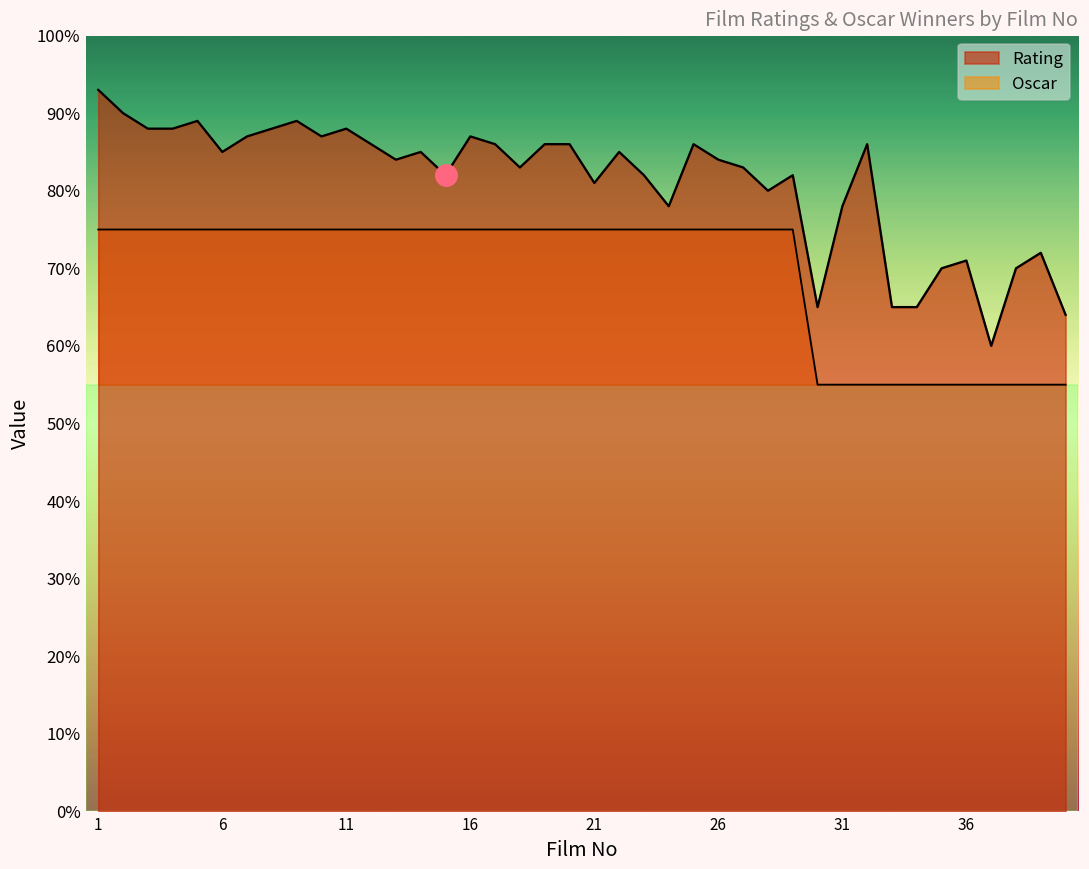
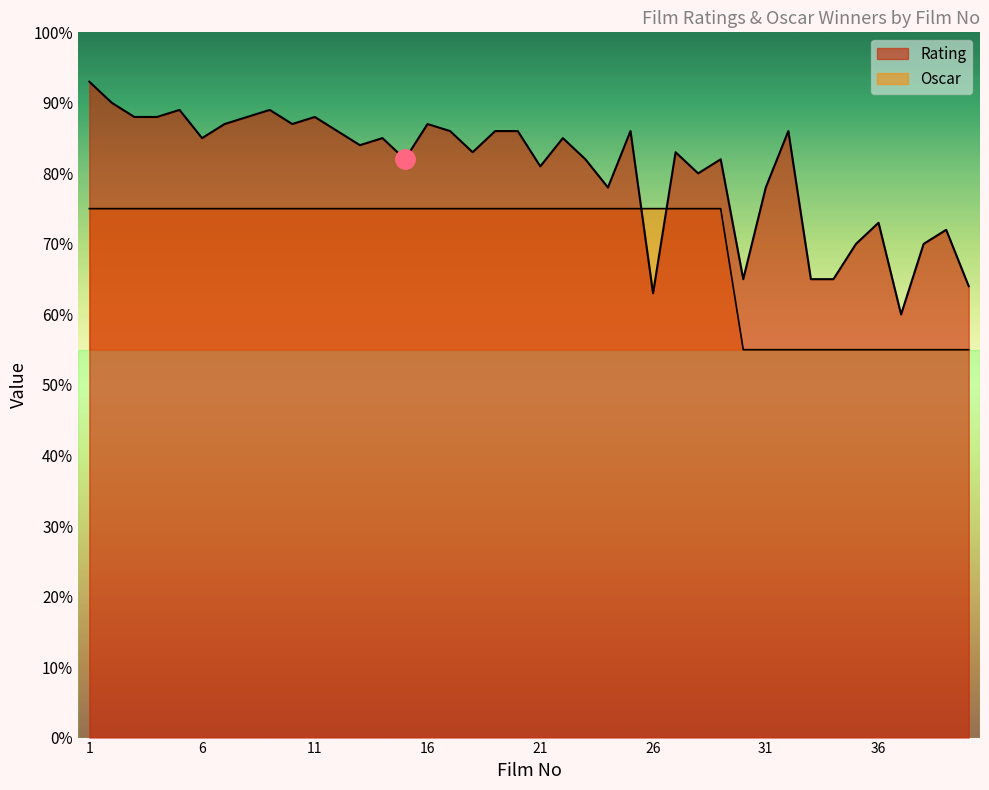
Rating, 26: 84% -> 63%
Rating, 36: 71% -> 73%
